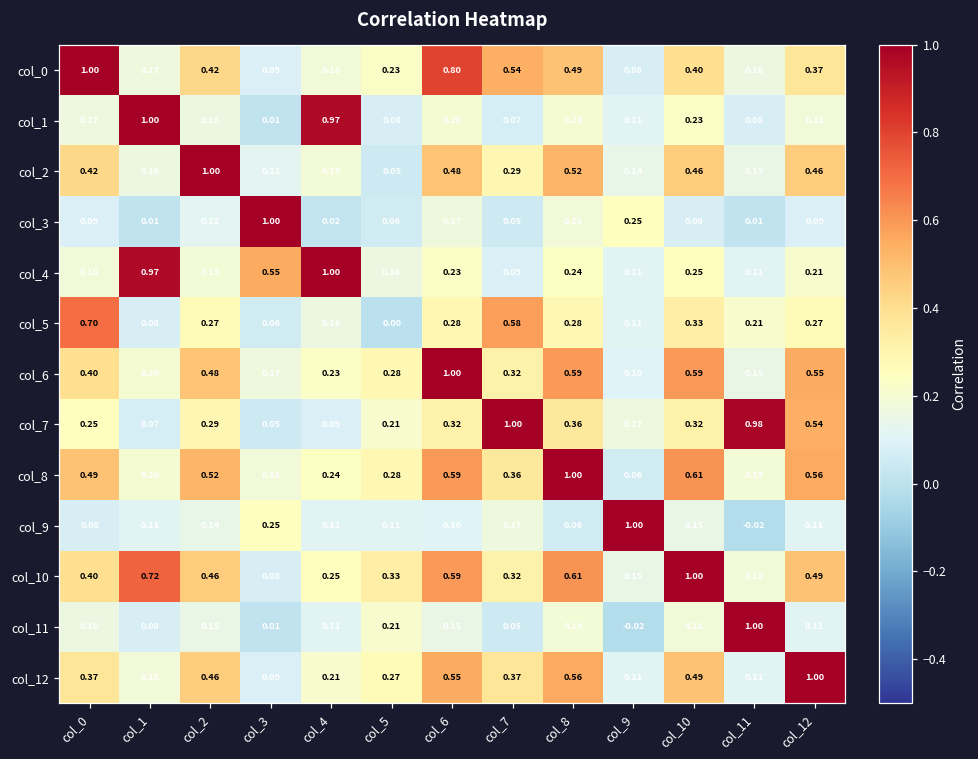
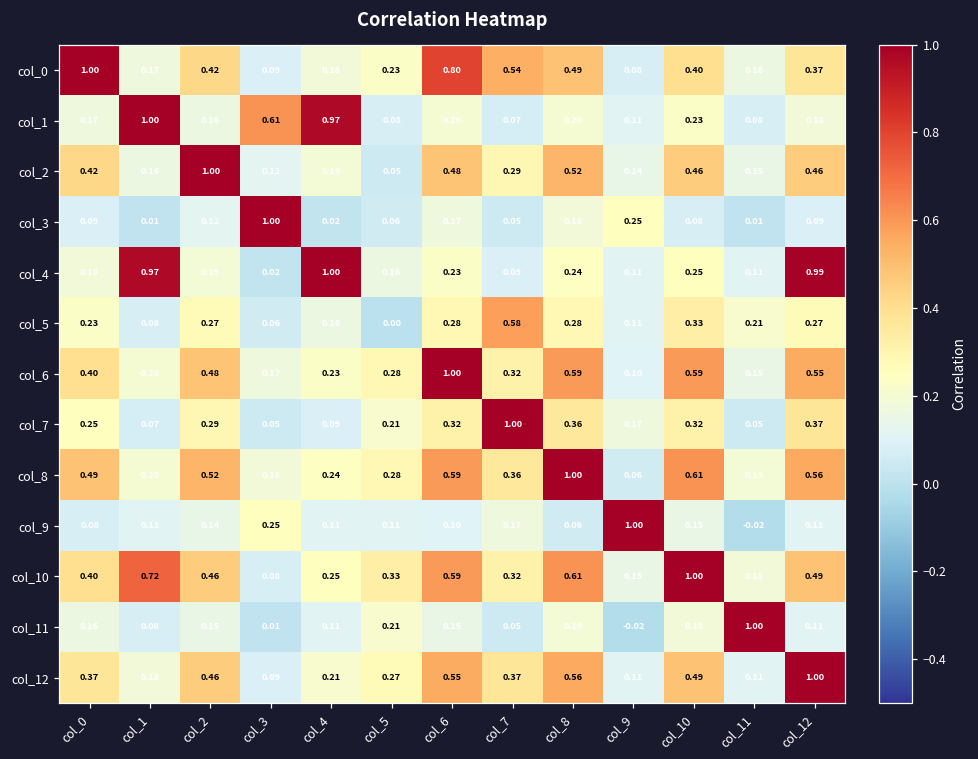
col_1, col_3: 0.01 -> 0.61
col_4, col_3: 0.55 -> 0.02
col_4, col_12: 0.21 -> 0.99
col_5, col_0: 0.70 -> 0.23
col_7, col_11: 0.98 -> 0.05
col_7, col_12: 0.54 -> 0.37
